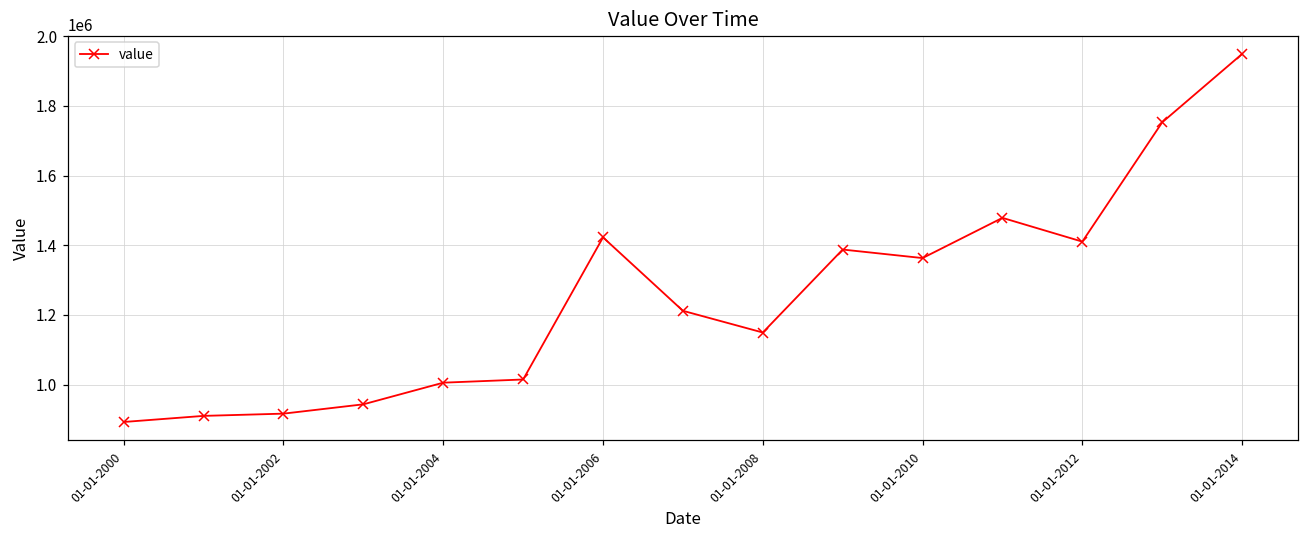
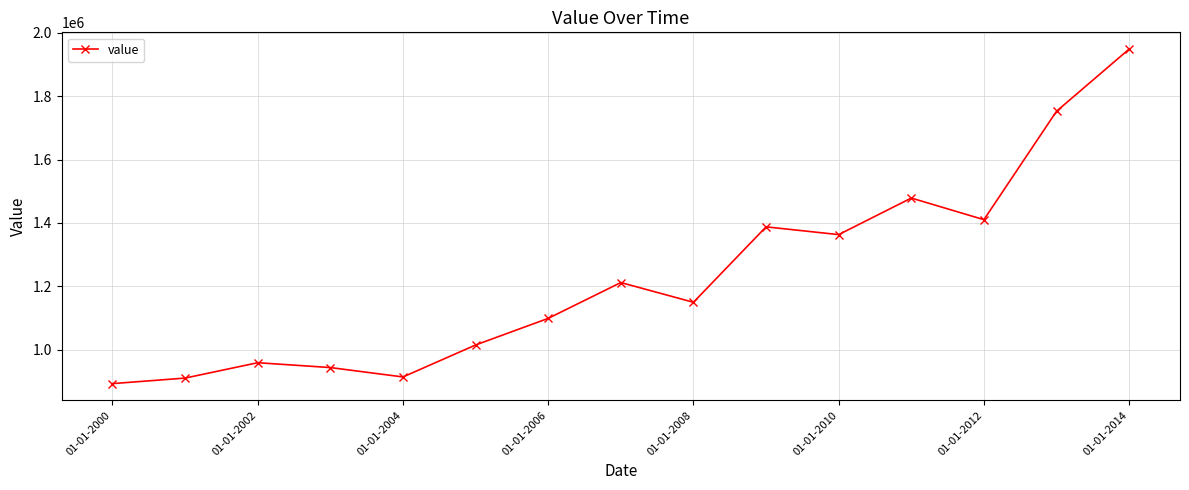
01-01-2002: 920000 -> 960000
01-01-2004: 1010000 -> 910000
01-01-2006: 1420000 -> 1100000
